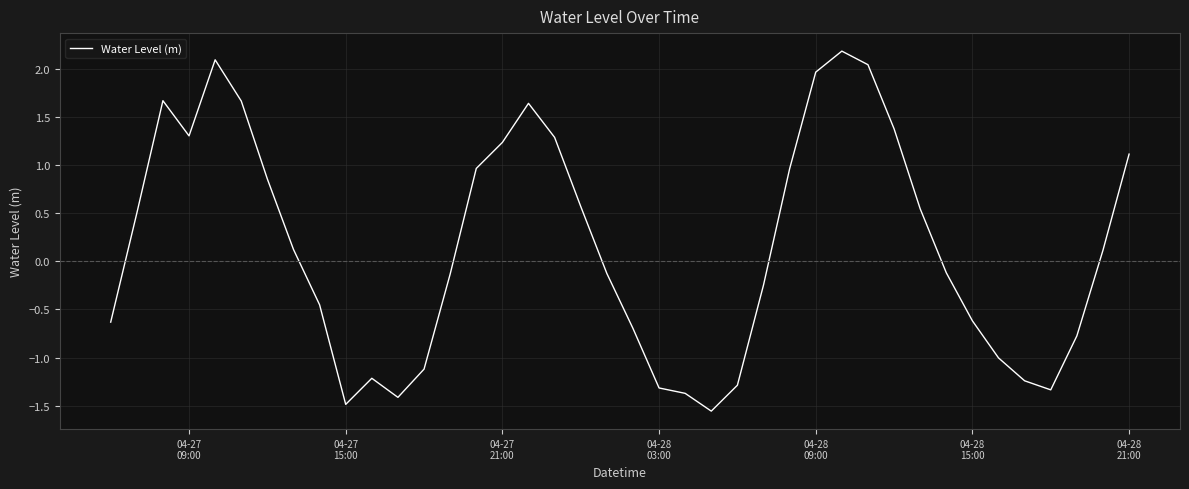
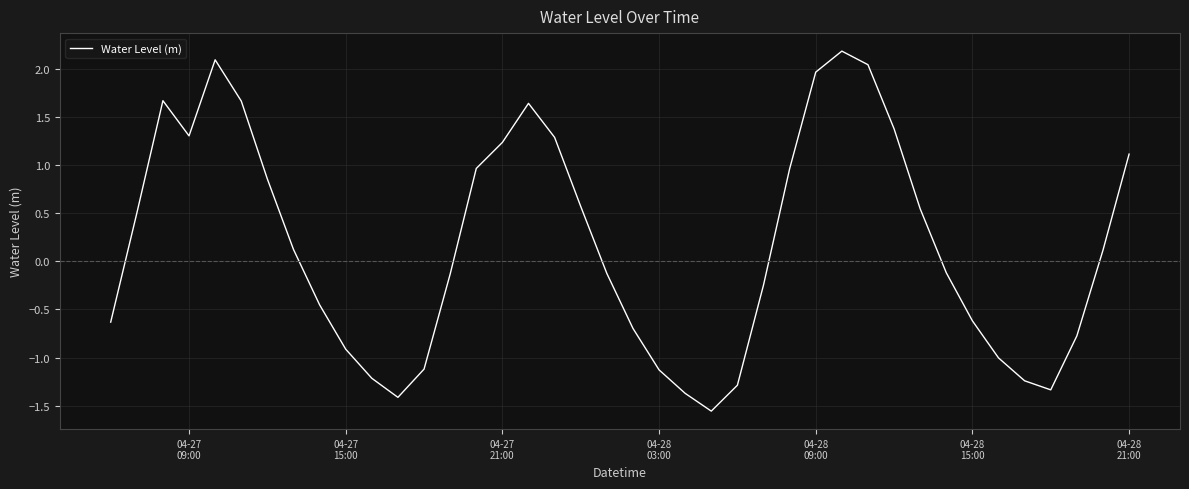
04-27 15:00: -1.5 -> -0.9
04-28 03:00: -1.3 -> -1.1
